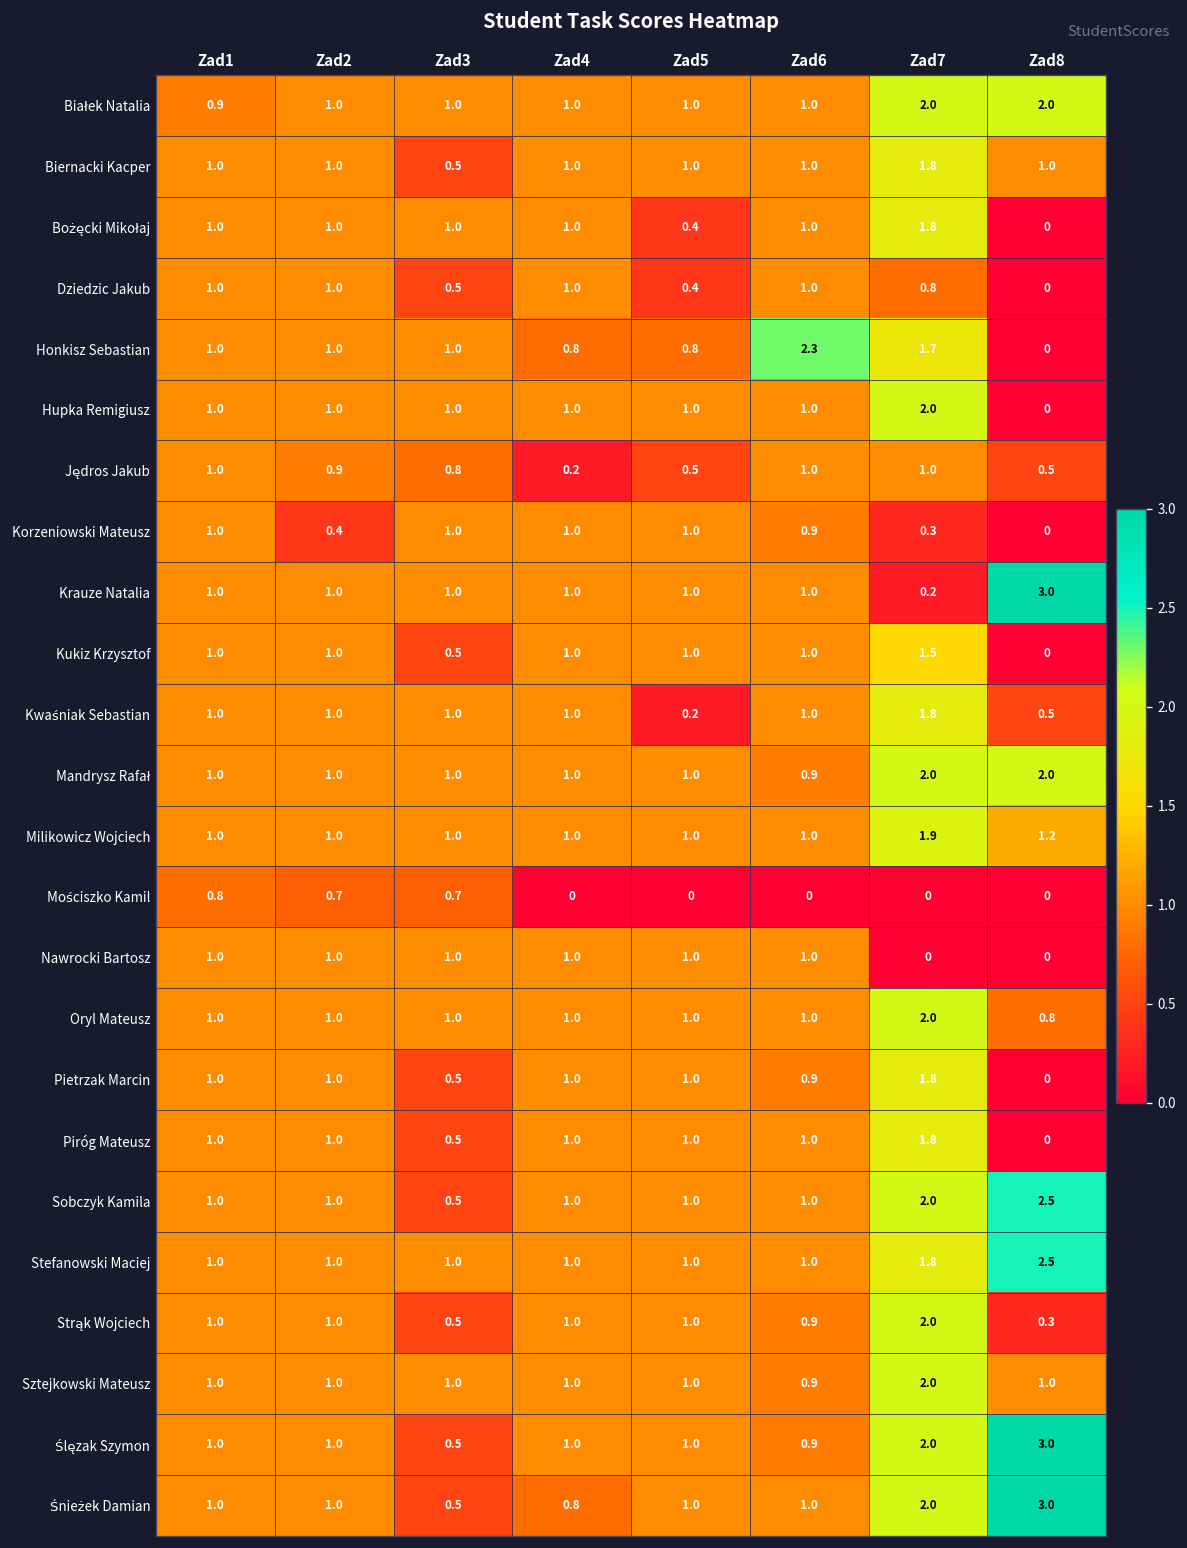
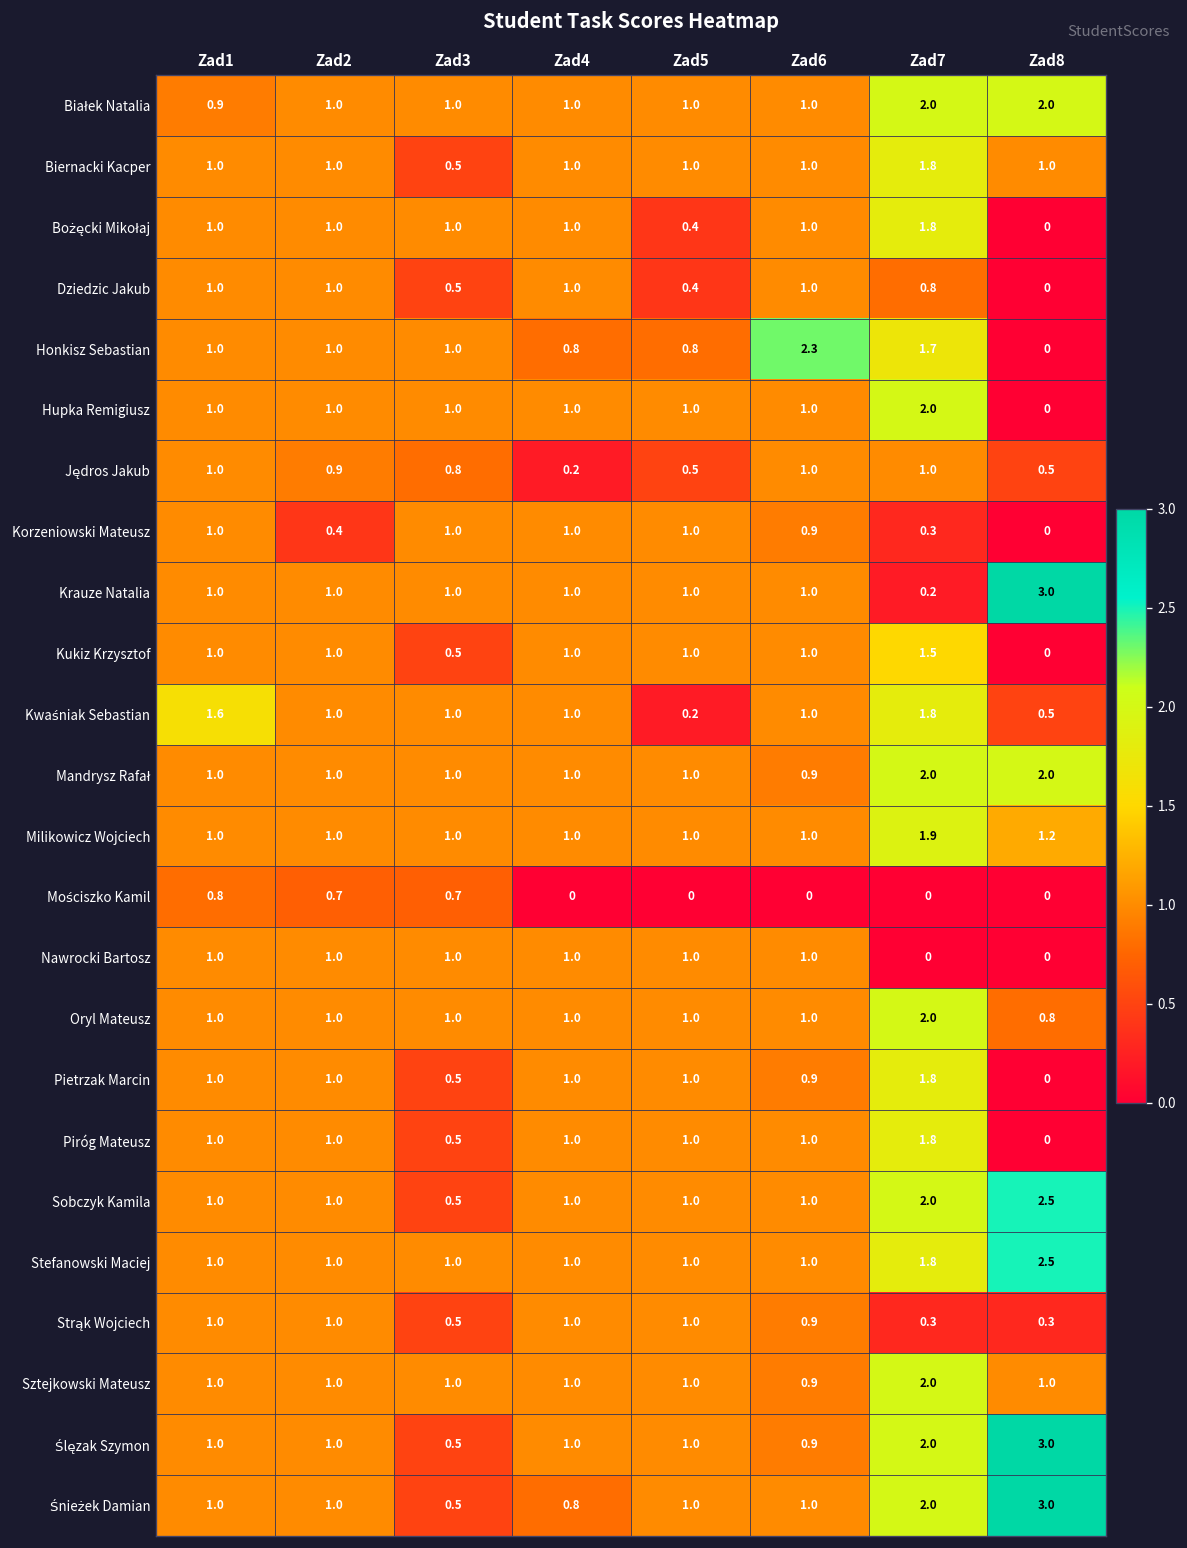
Kwaśniak Sebastian, Zad1: 1.0 -> 1.6
Strąk Wojciech, Zad7: 2.0 -> 0.3
